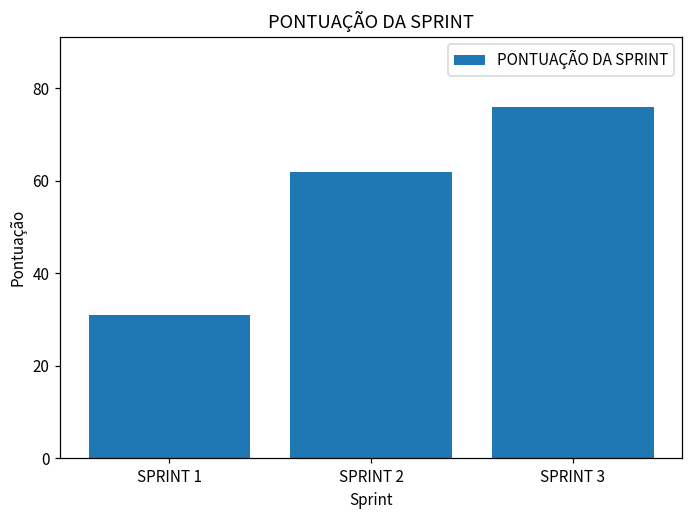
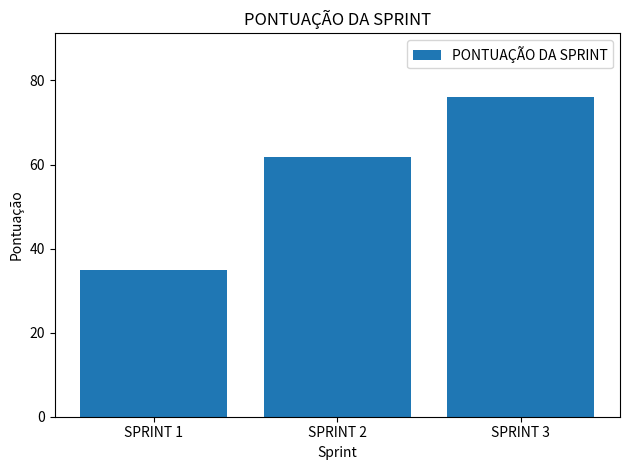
SPRINT 1: 31 -> 35
